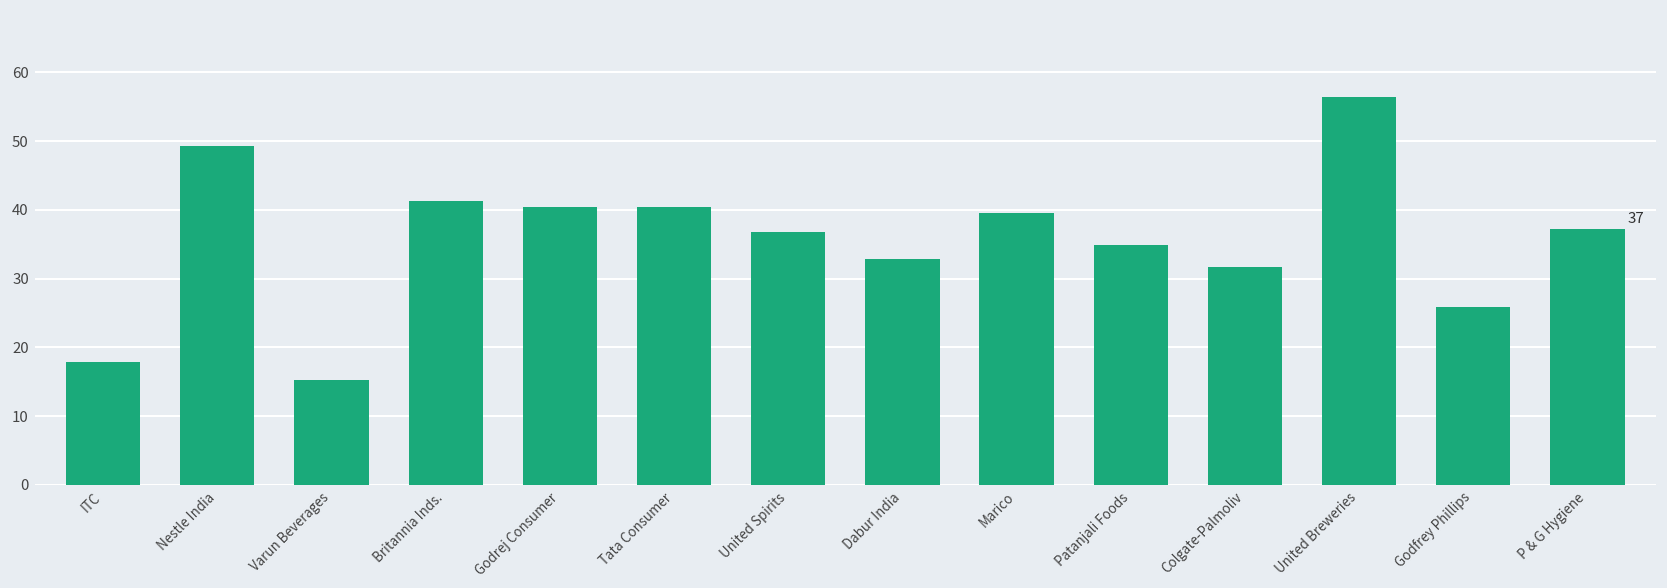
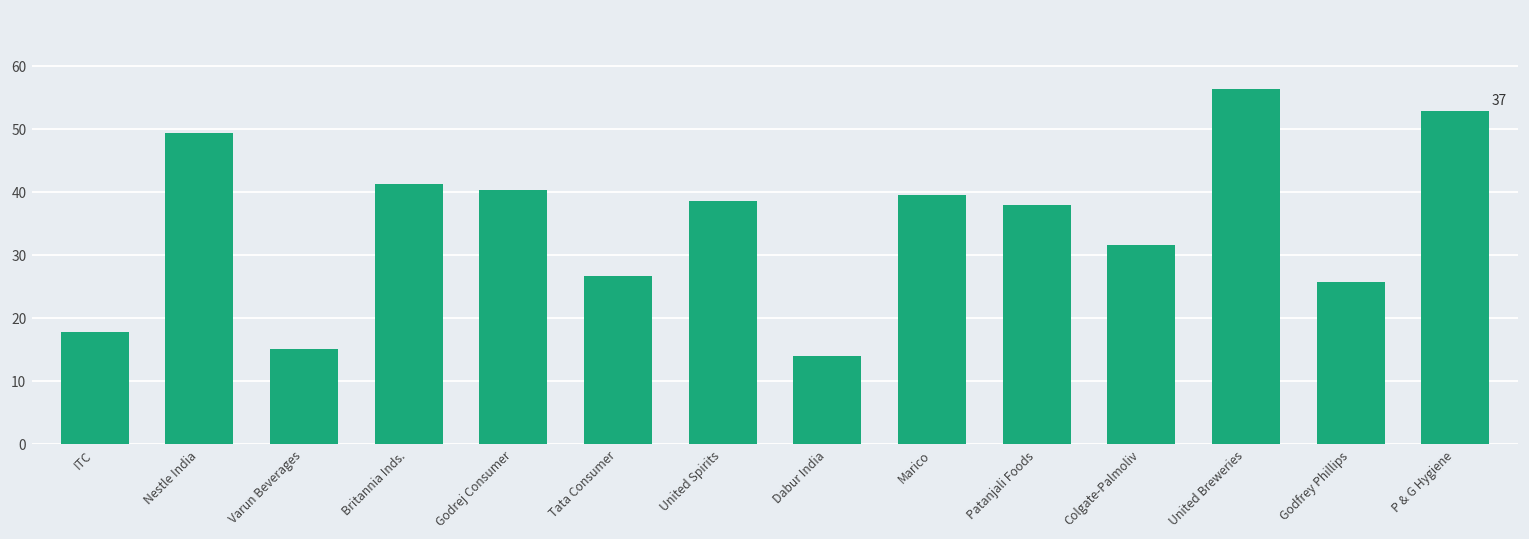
Tata Consumer: 40 -> 27
United Spirits: 37 -> 39
Dabur India: 33 -> 14
Patanjali Foods: 35 -> 38
P & G Hygiene: 37 -> 53
